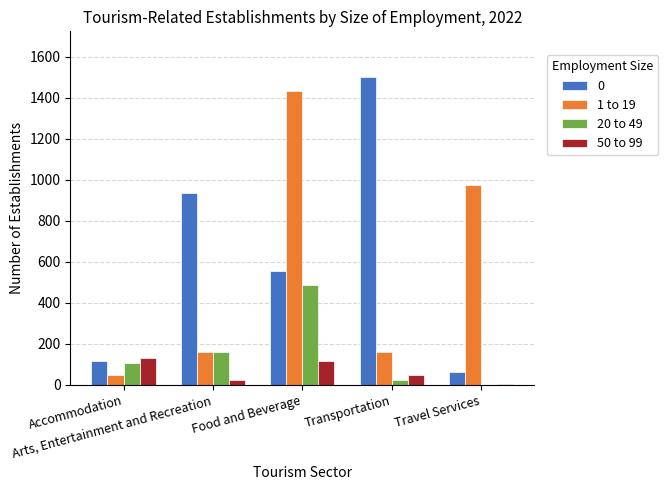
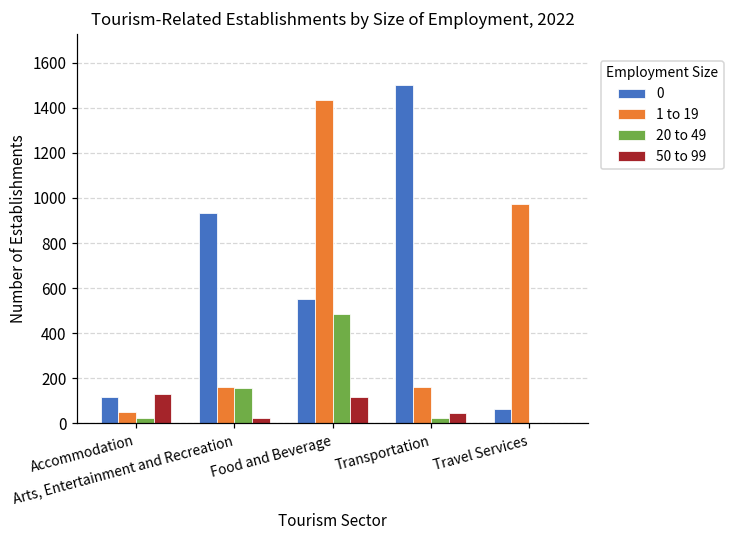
20 to 49, Accommodation: 110 -> 30
